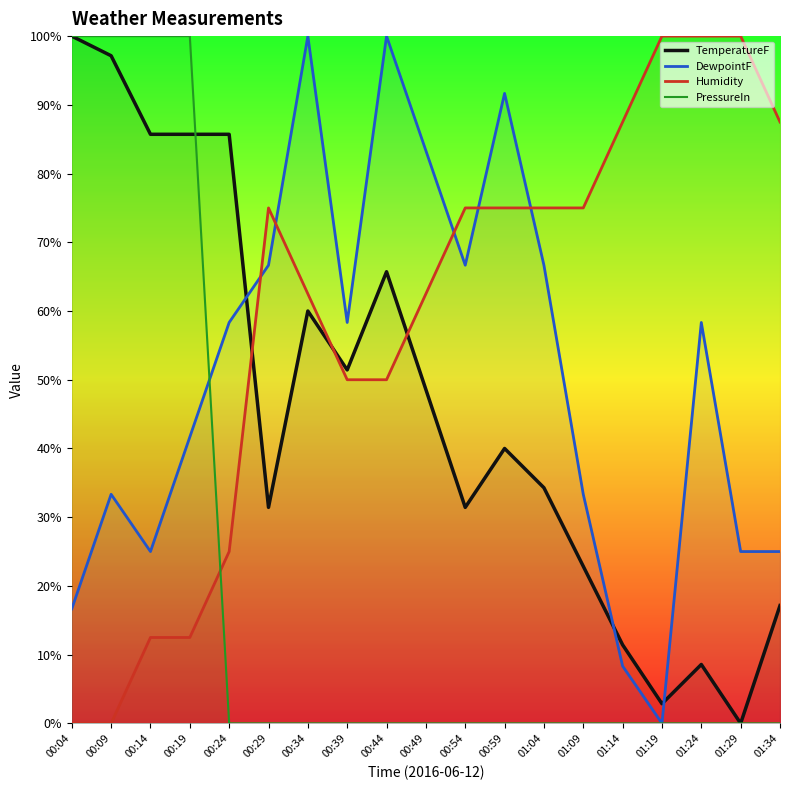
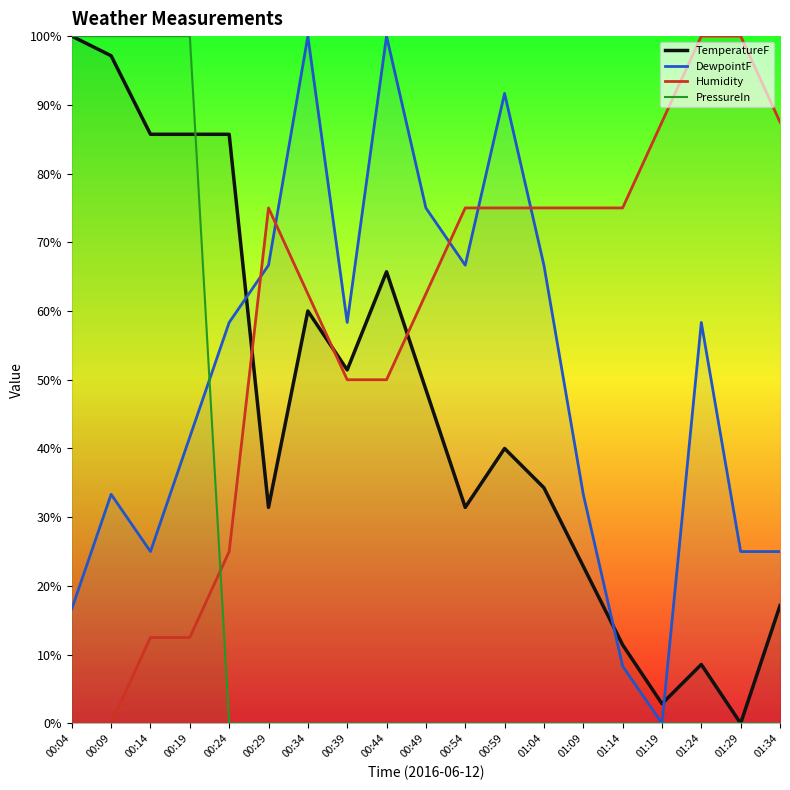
DewpointF, 00:49: 83% -> 75%
Humidity, 01:14: 88% -> 75%
Humidity, 01:19: 100% -> 88%
